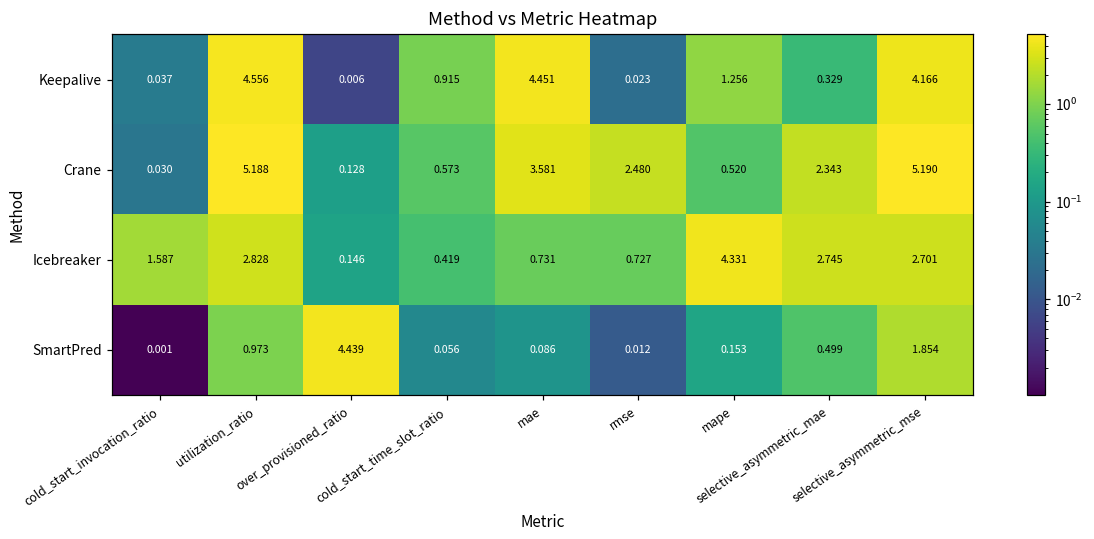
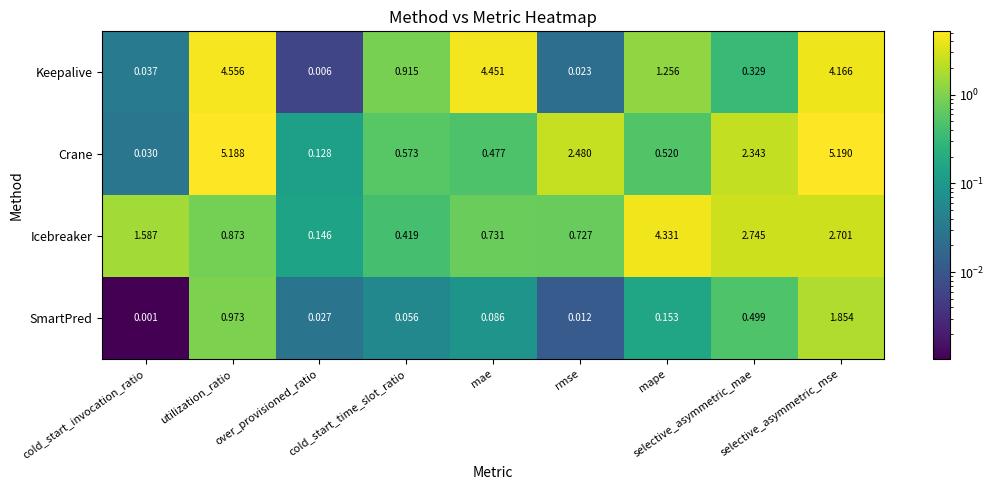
Crane, mae: 3.581 -> 0.477
Icebreaker, utilization_ratio: 2.828 -> 0.873
SmartPred, over_provisioned_ratio: 4.439 -> 0.027
